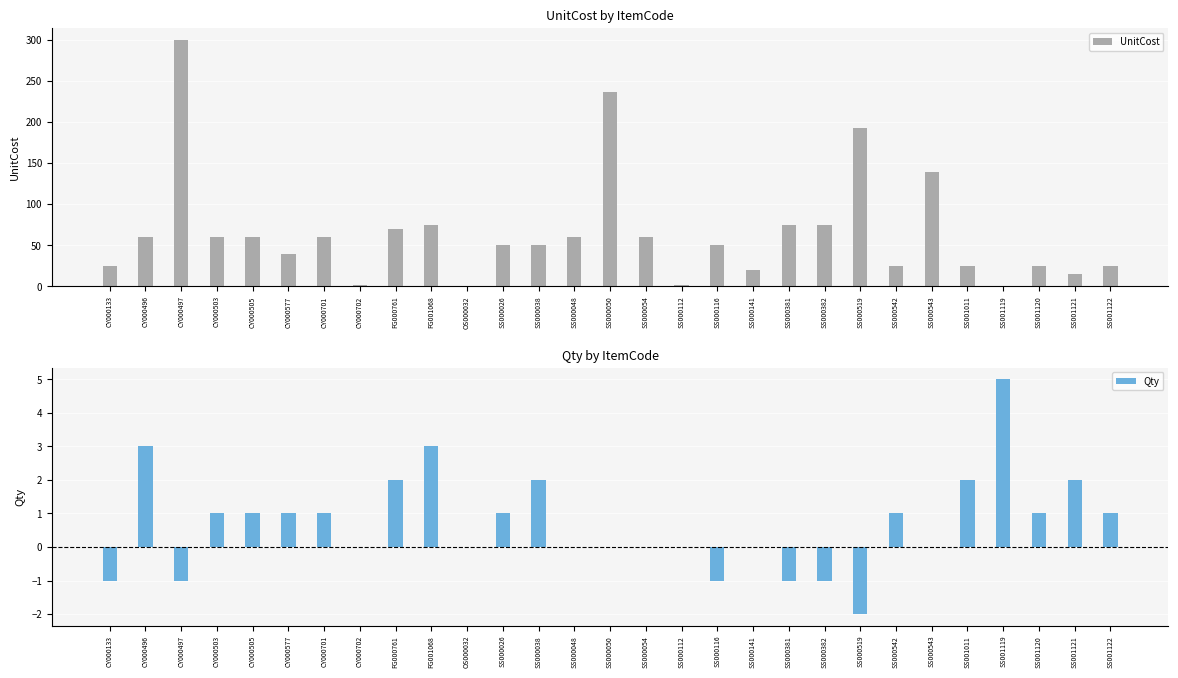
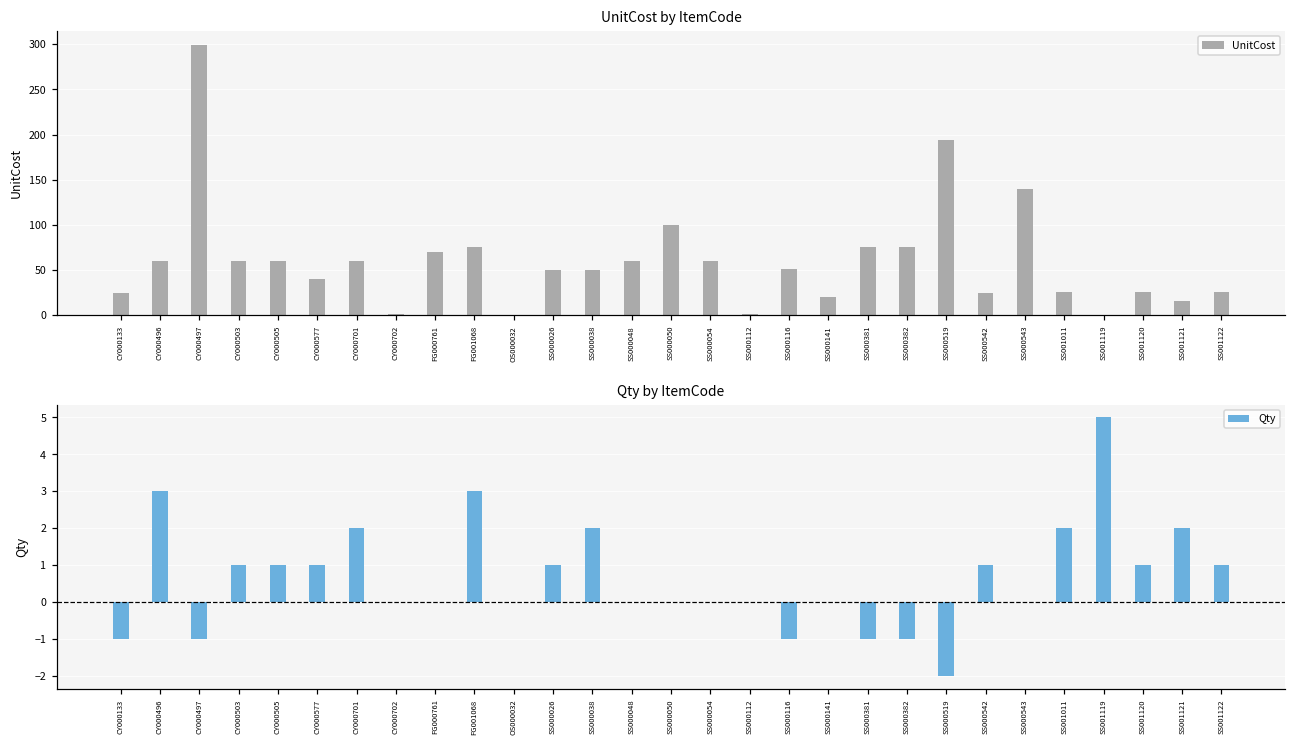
UnitCost by ItemCode, SS000050: 240 -> 100
Qty by ItemCode, CY000701: 1 -> 2
Qty by ItemCode, FG000761: 2 -> 0
